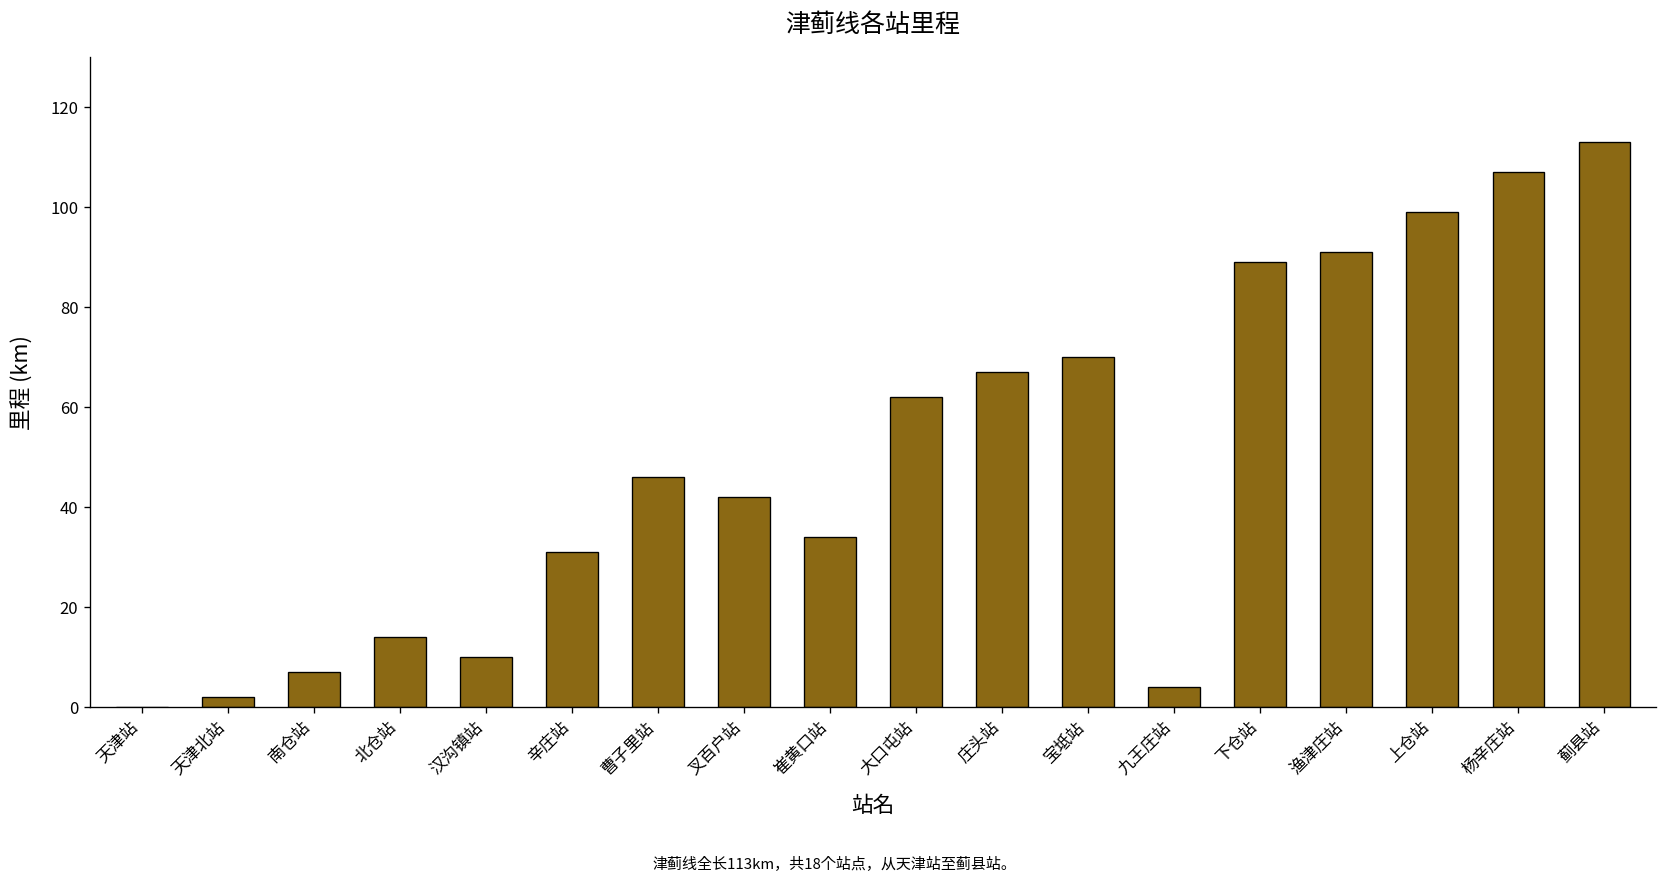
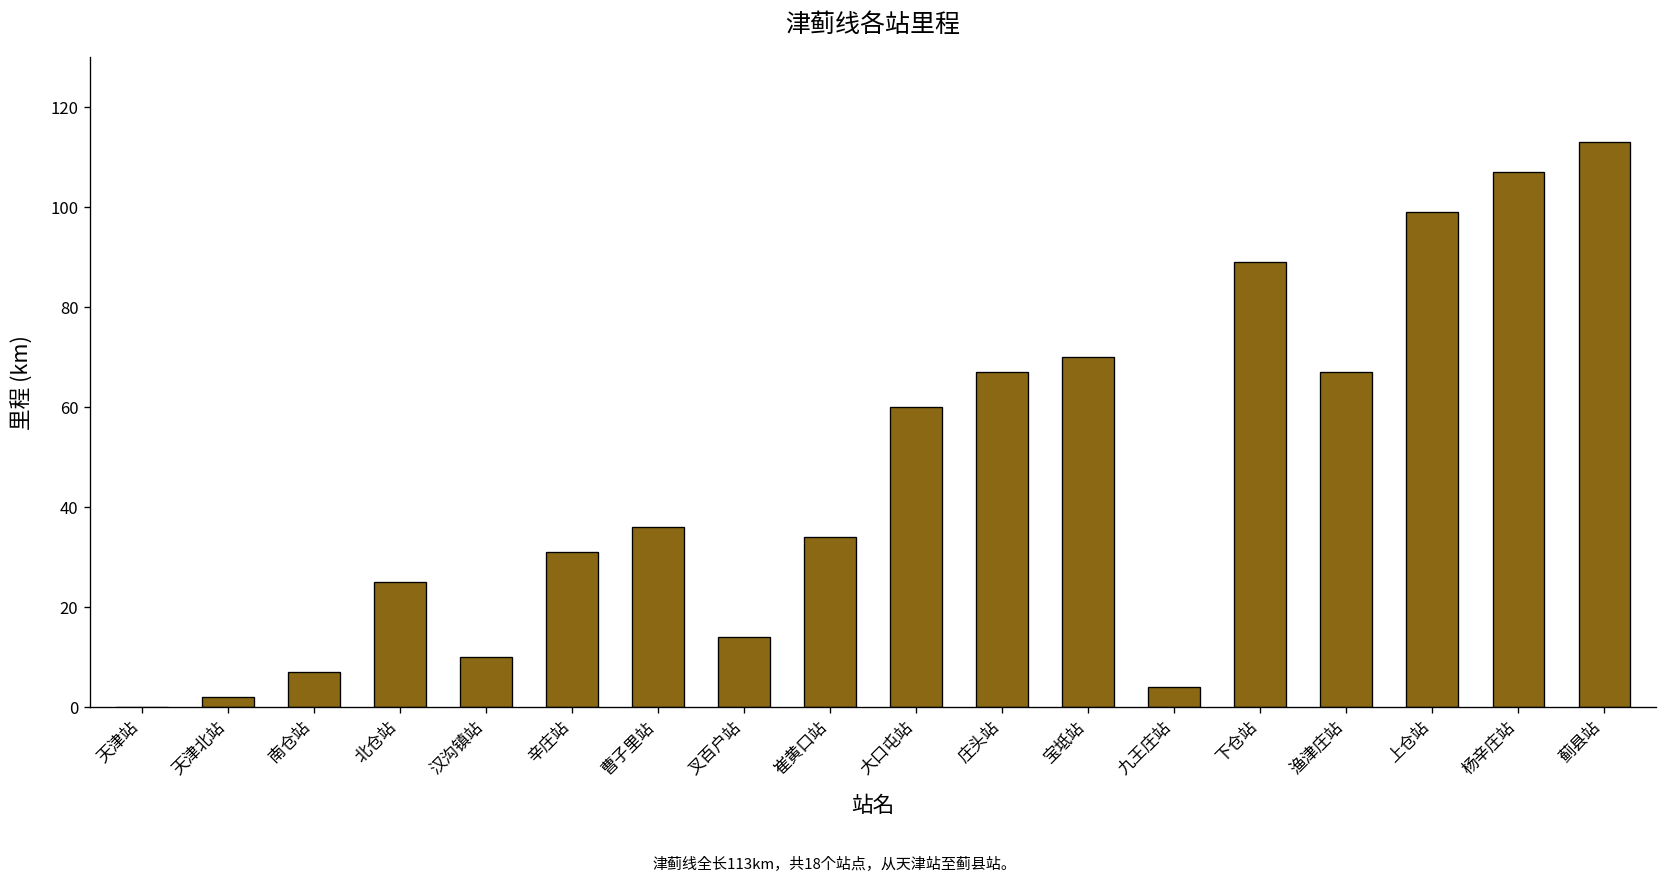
北仓站: 14 -> 25
曹子里站: 46 -> 36
叉百户站: 42 -> 14
大口屯站: 62 -> 60
渔津庄站: 91 -> 67
